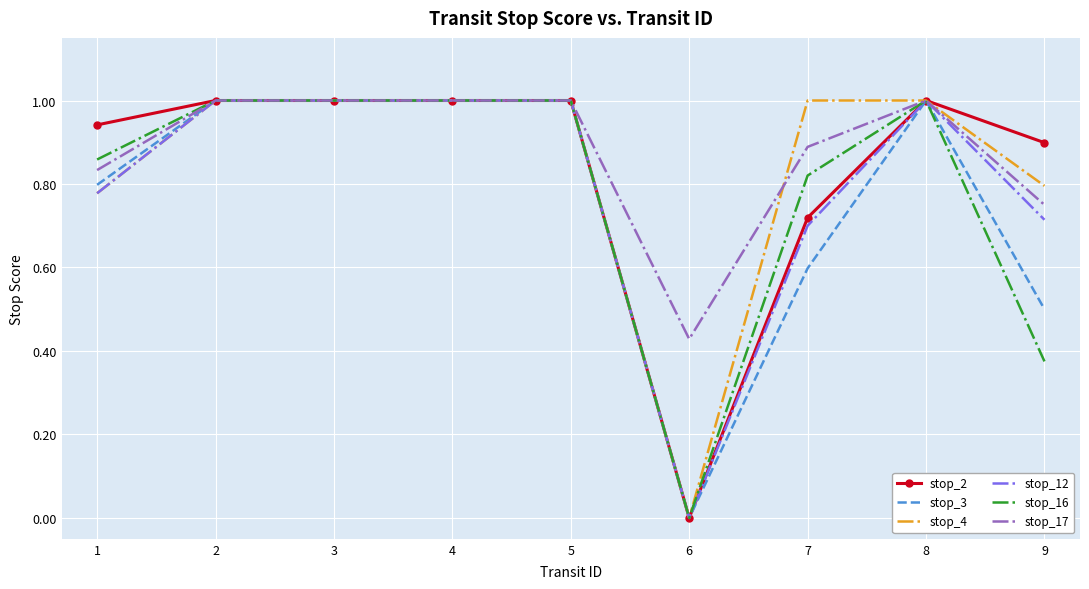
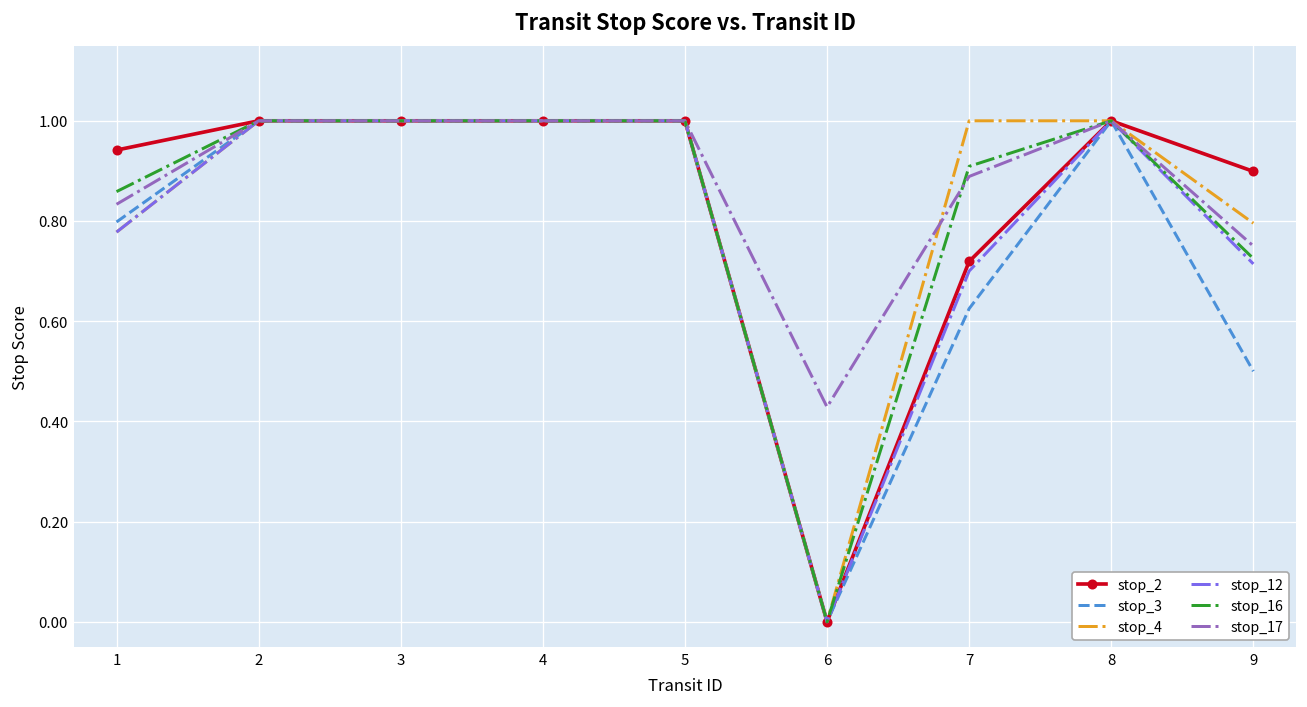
stop_3, 7: 0.60 -> 0.63
stop_16, 7: 0.82 -> 0.91
stop_16, 9: 0.38 -> 0.73
